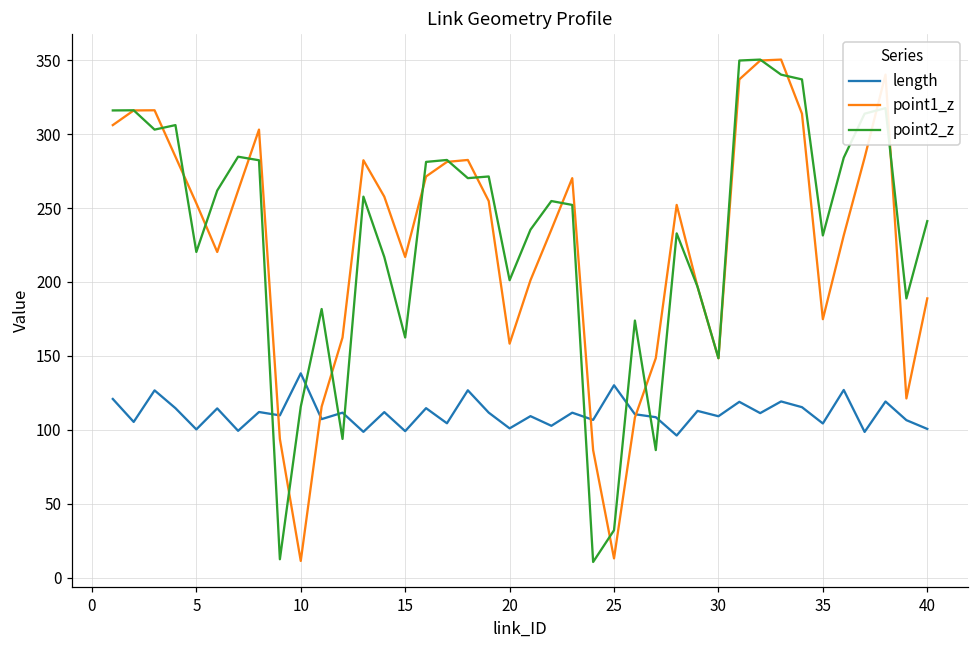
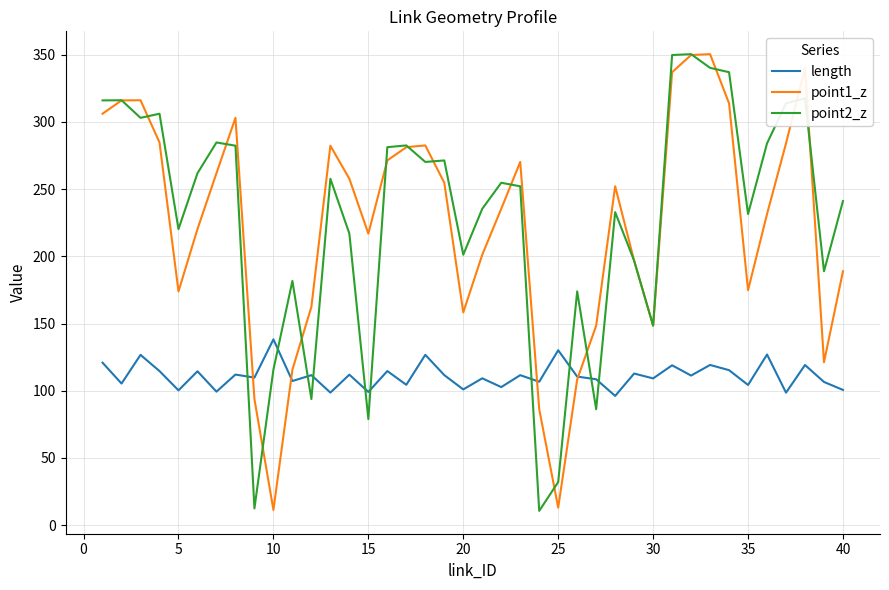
point1_z, 5: 253 -> 174
point2_z, 15: 162 -> 79
